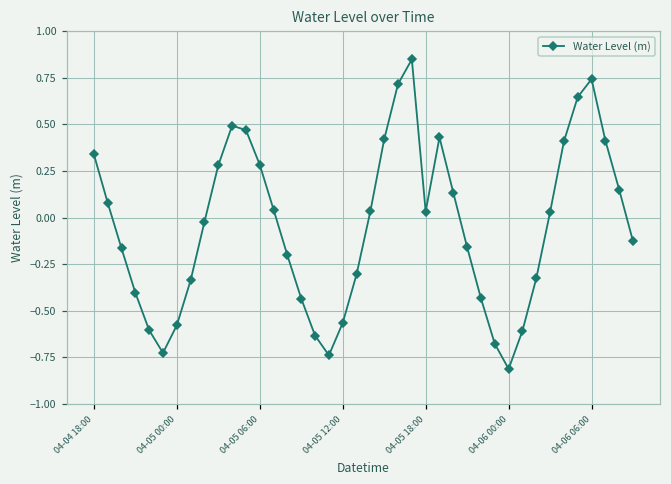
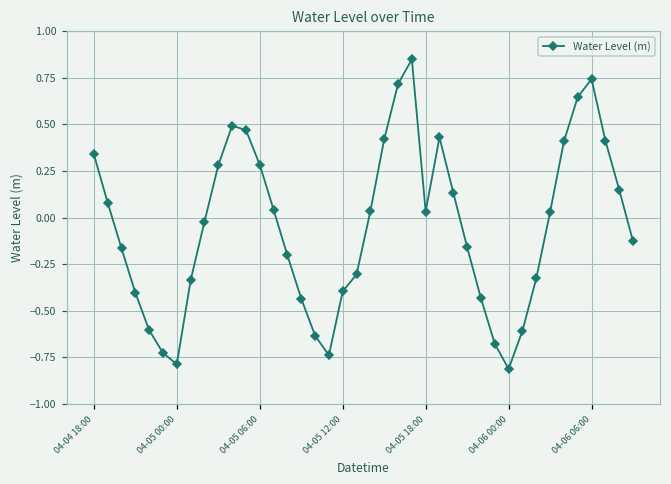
04-05 00:00: -0.58 -> -0.79
04-05 12:00: -0.56 -> -0.40
